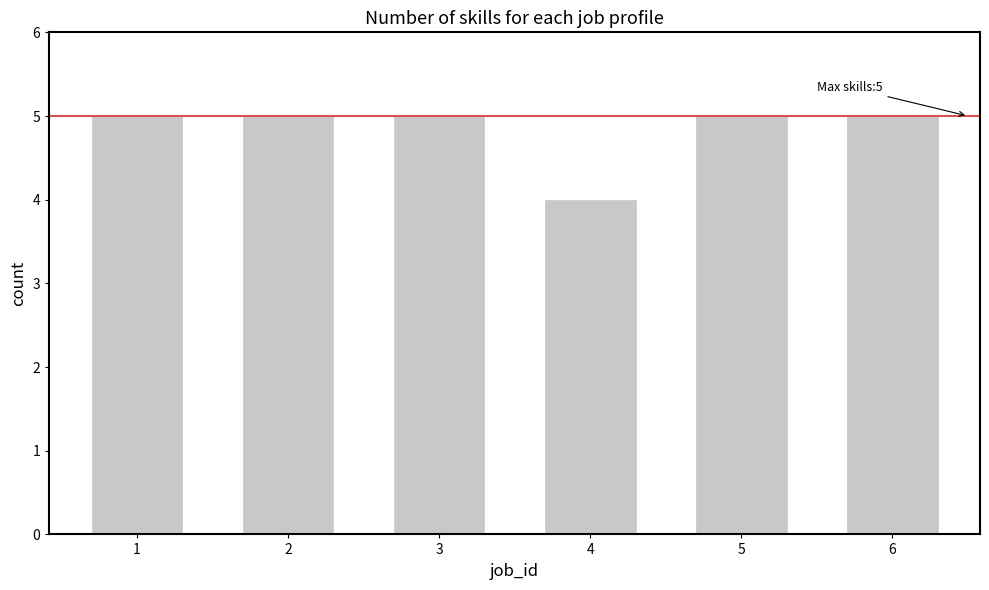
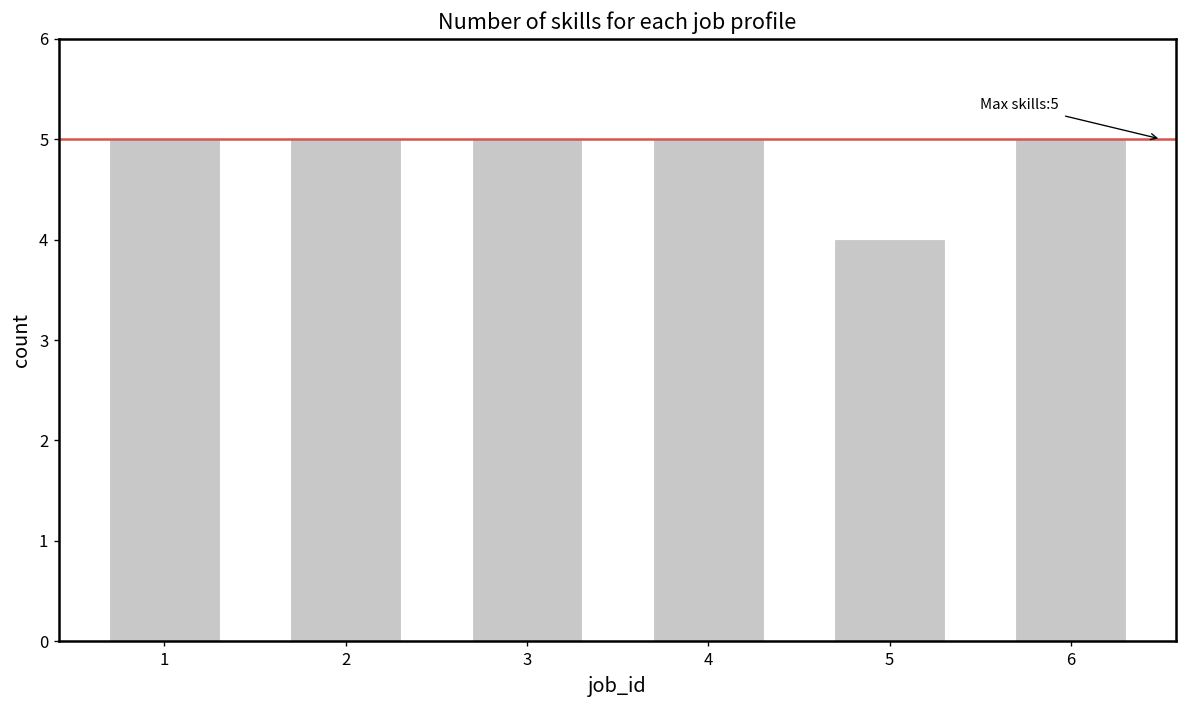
4: 4 -> 5
5: 5 -> 4
